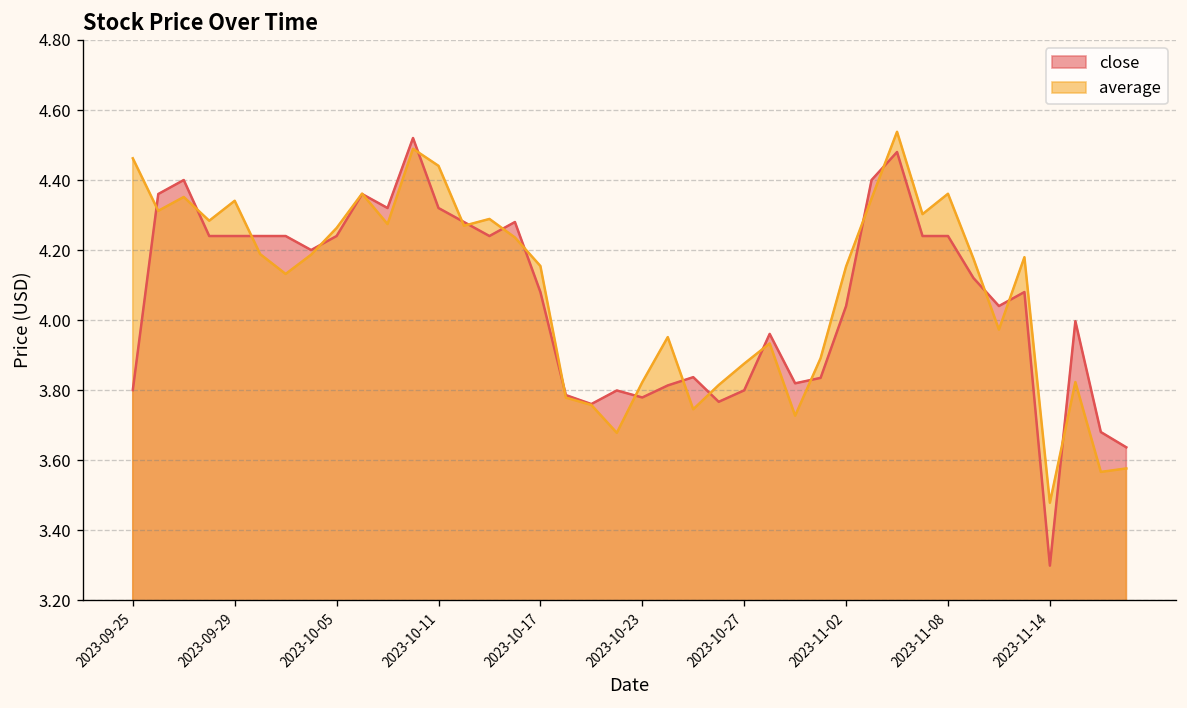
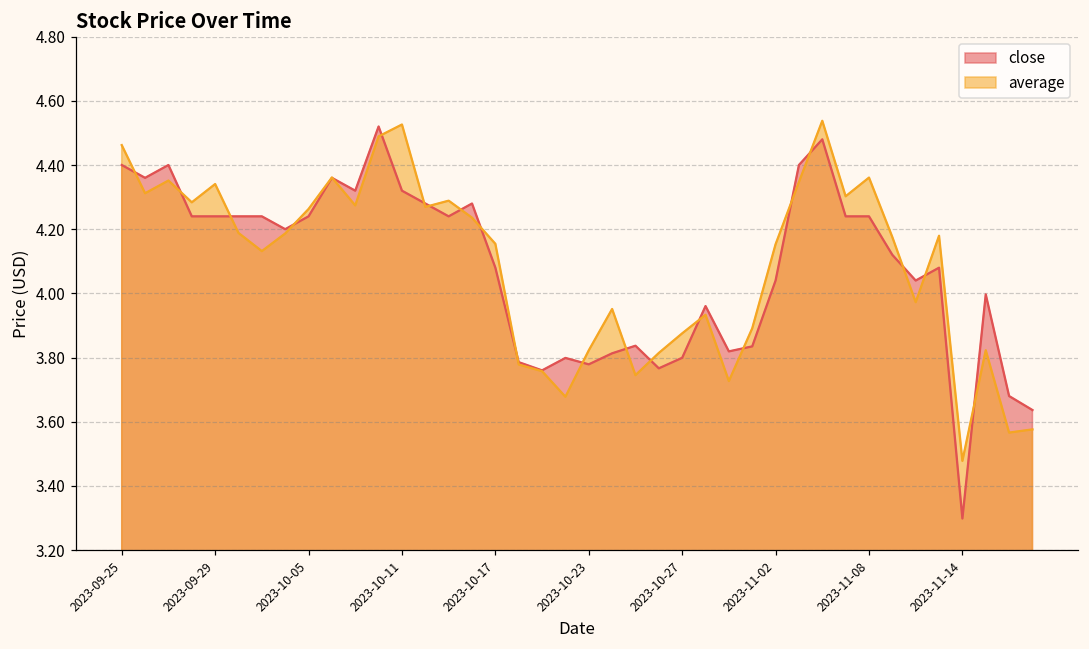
close, 2023-09-25: 3.8 -> 4.4
average, 2023-10-11: 4.44 -> 4.53
